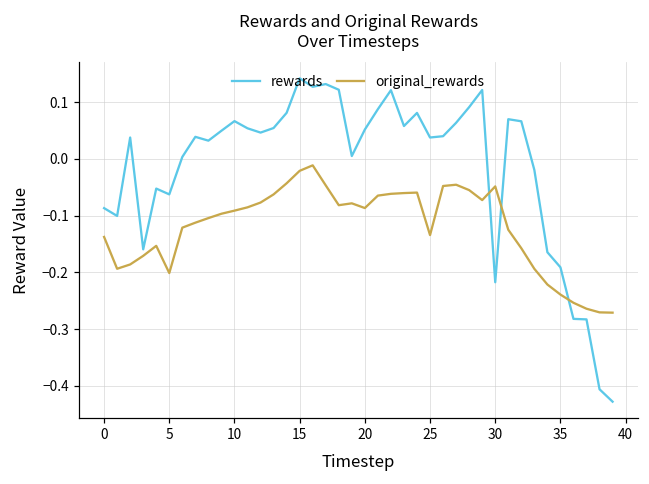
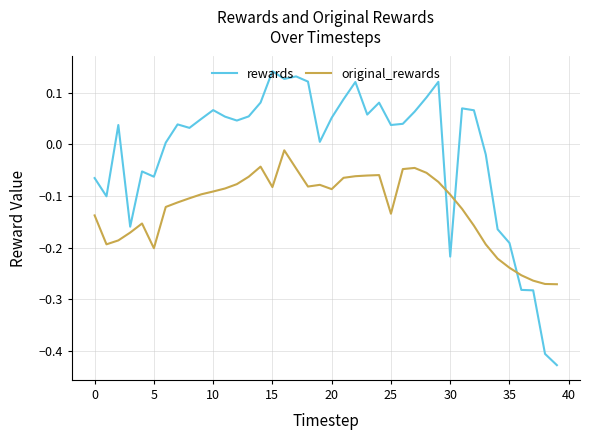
rewards, 0: -0.09 -> -0.07
original_rewards, 15: -0.02 -> -0.08
original_rewards, 30: -0.05 -> -0.10
